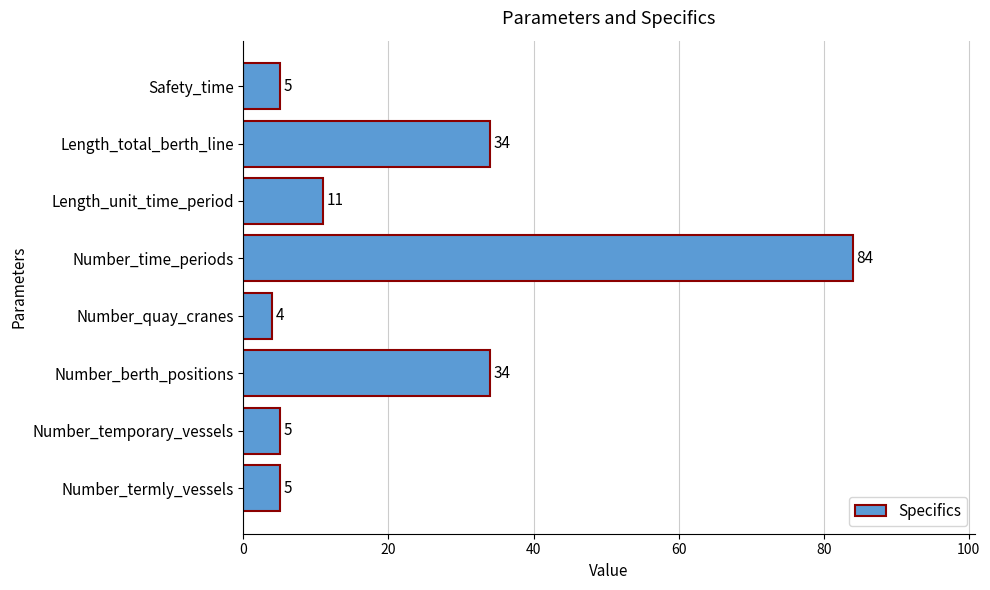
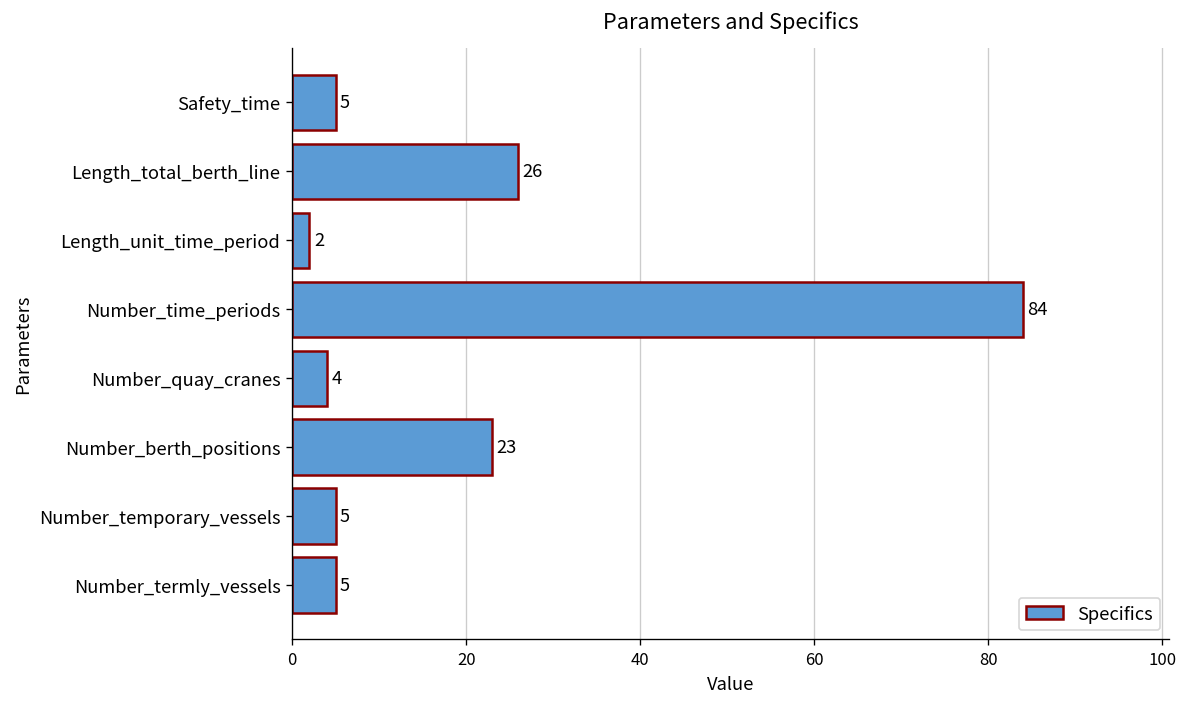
Length_total_berth_line: 34 -> 26
Length_unit_time_period: 11 -> 2
Number_berth_positions: 34 -> 23
